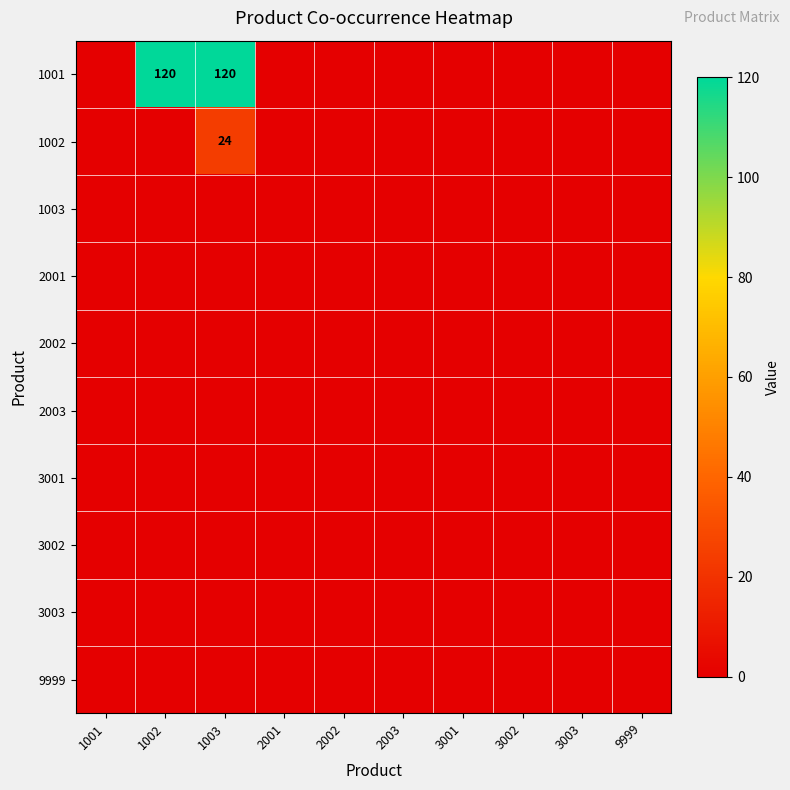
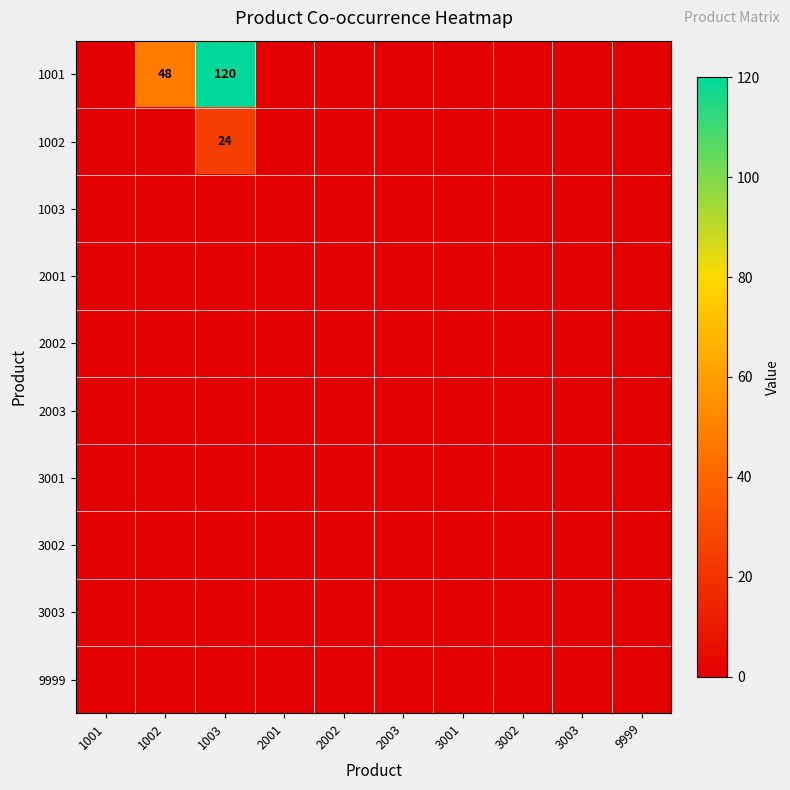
1001, 1002: 120 -> 48
